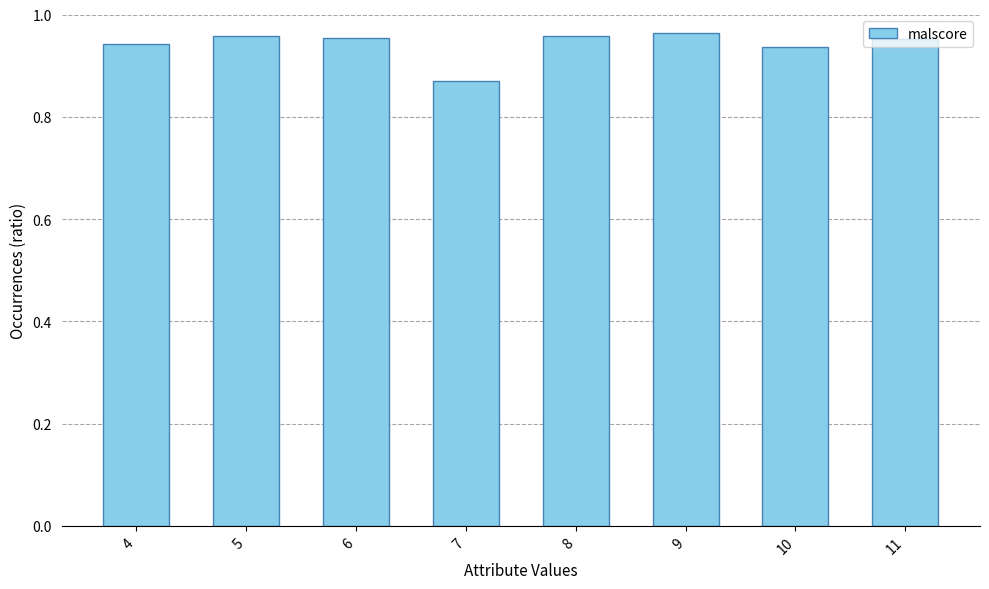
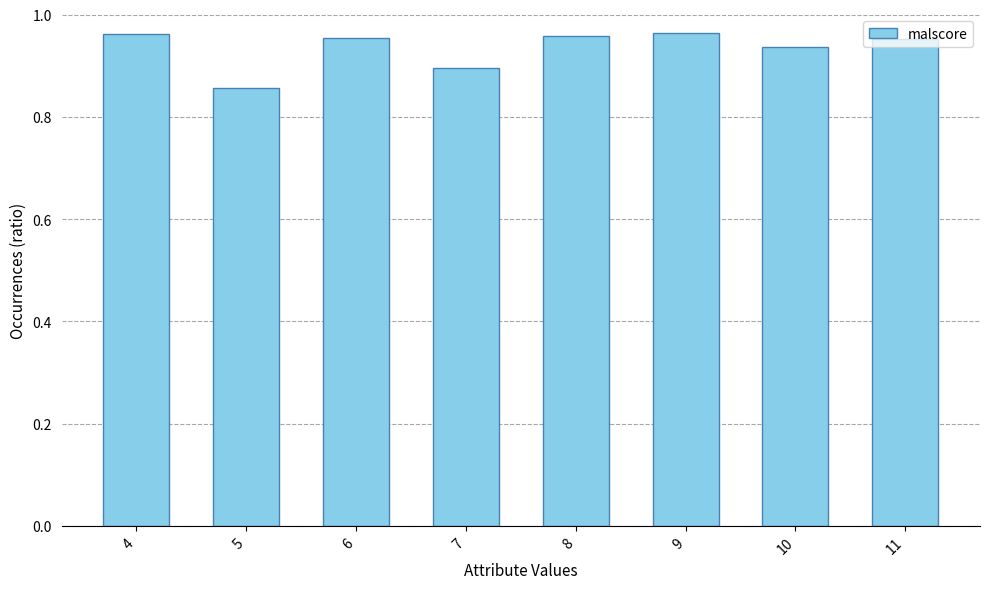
4: 0.94 -> 0.96
5: 0.96 -> 0.86
7: 0.87 -> 0.90
